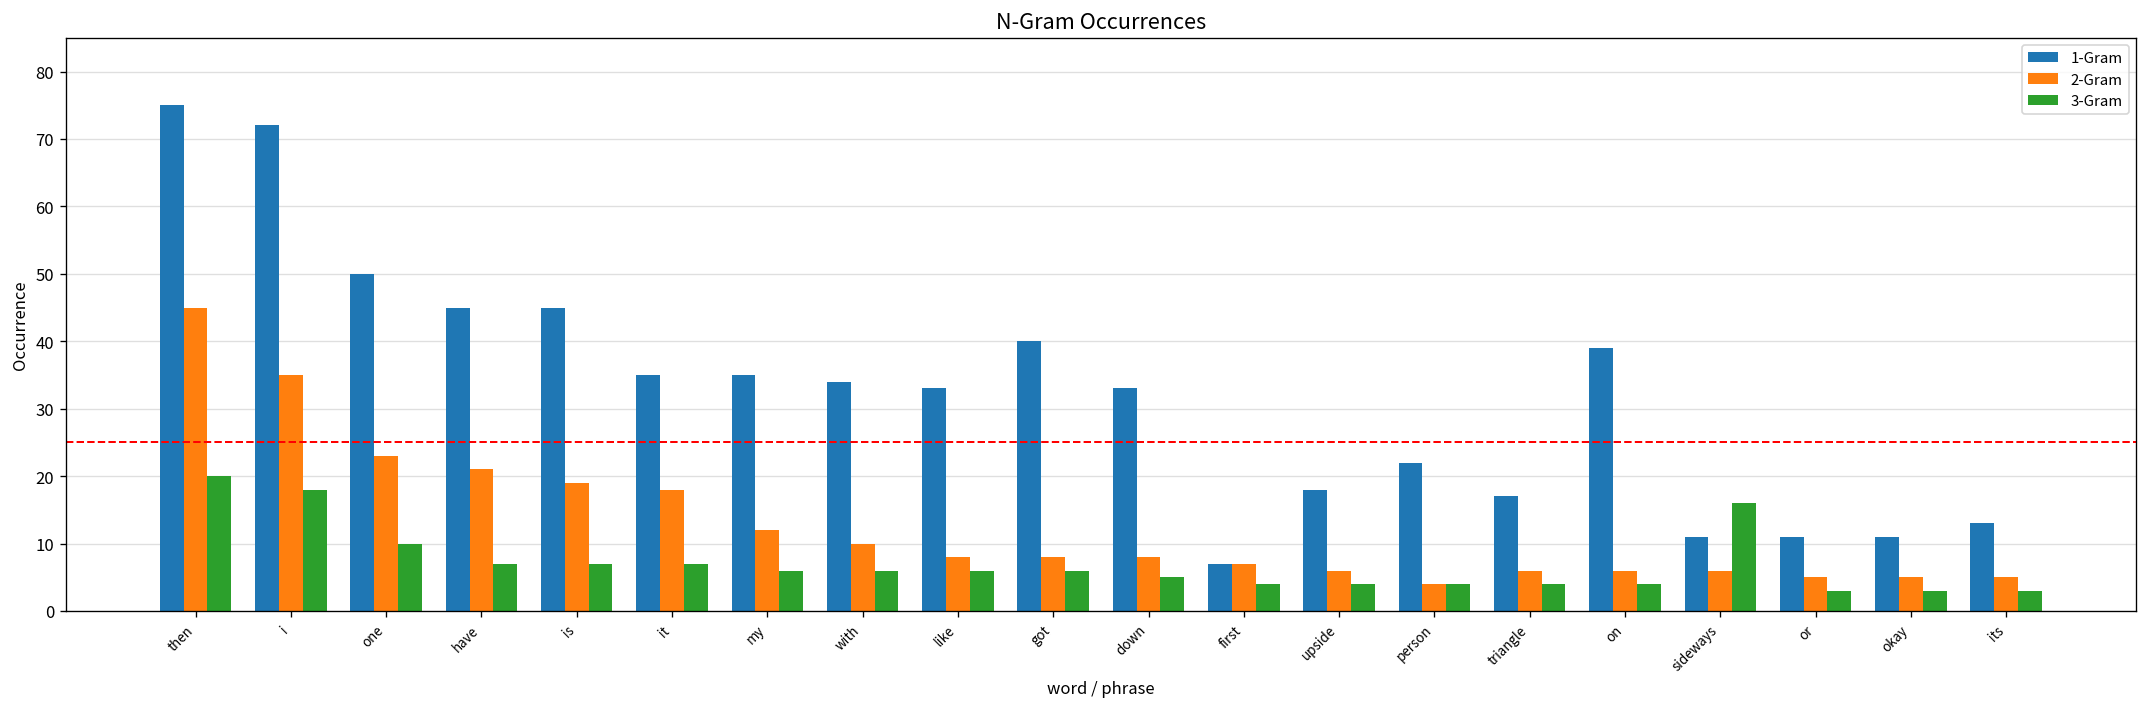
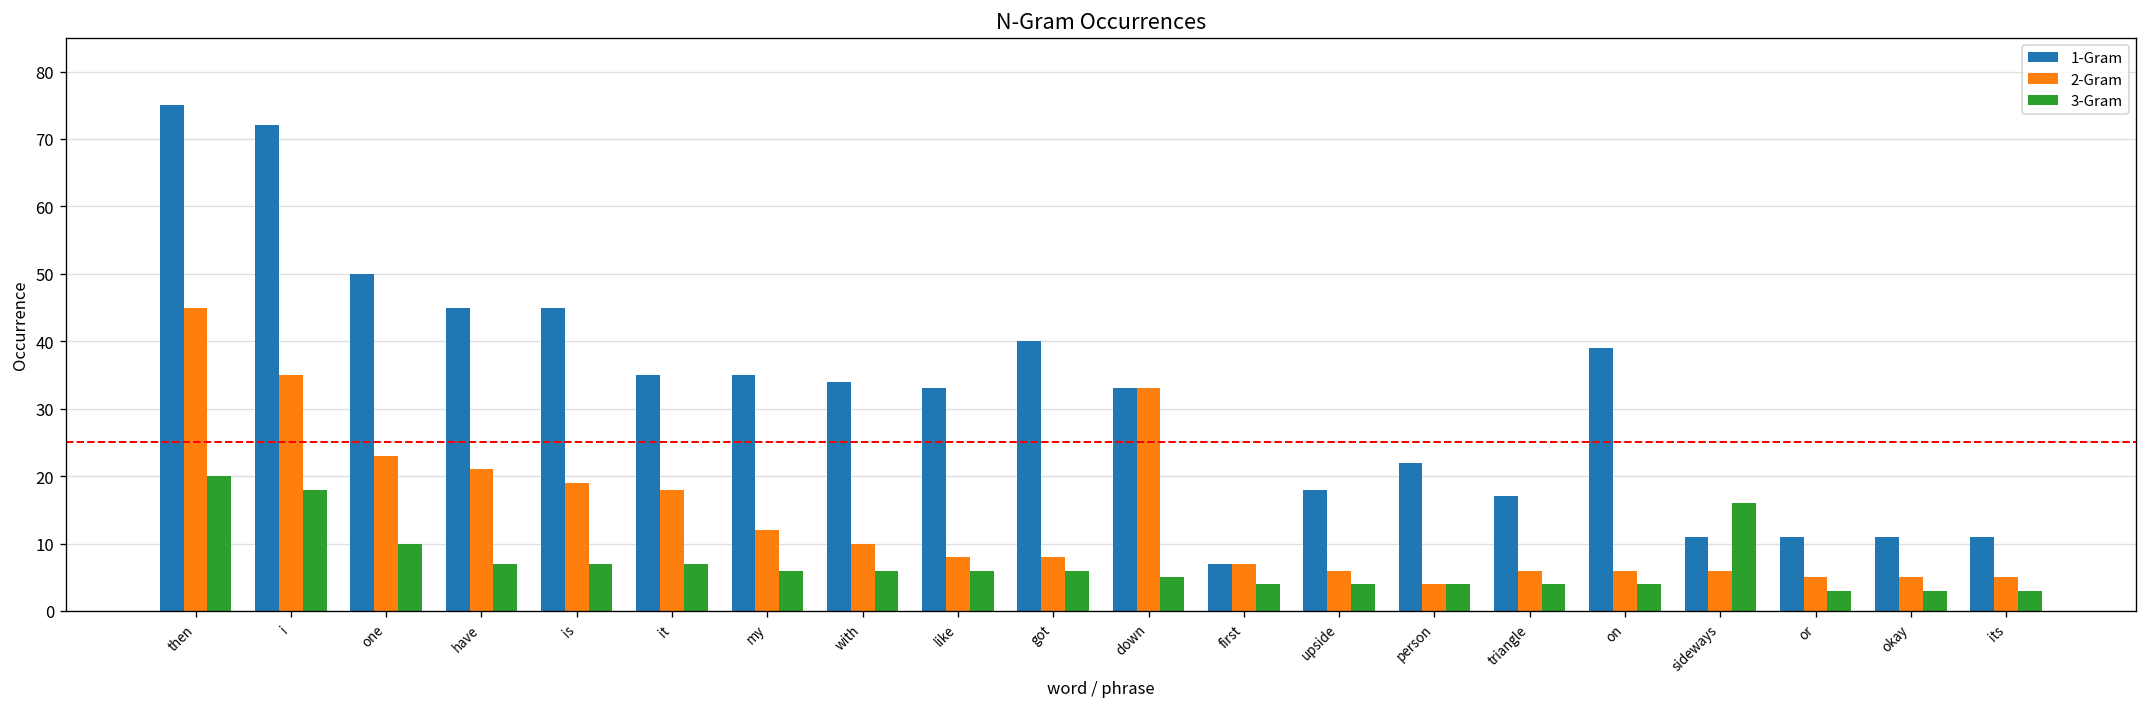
2-Gram, down: 8 -> 33
1-Gram, its: 13 -> 11
